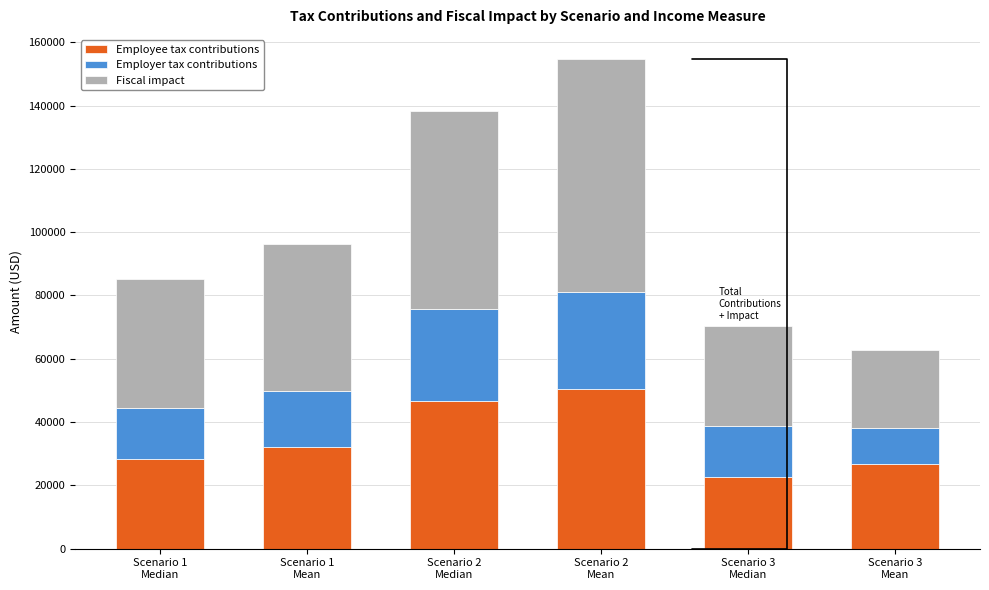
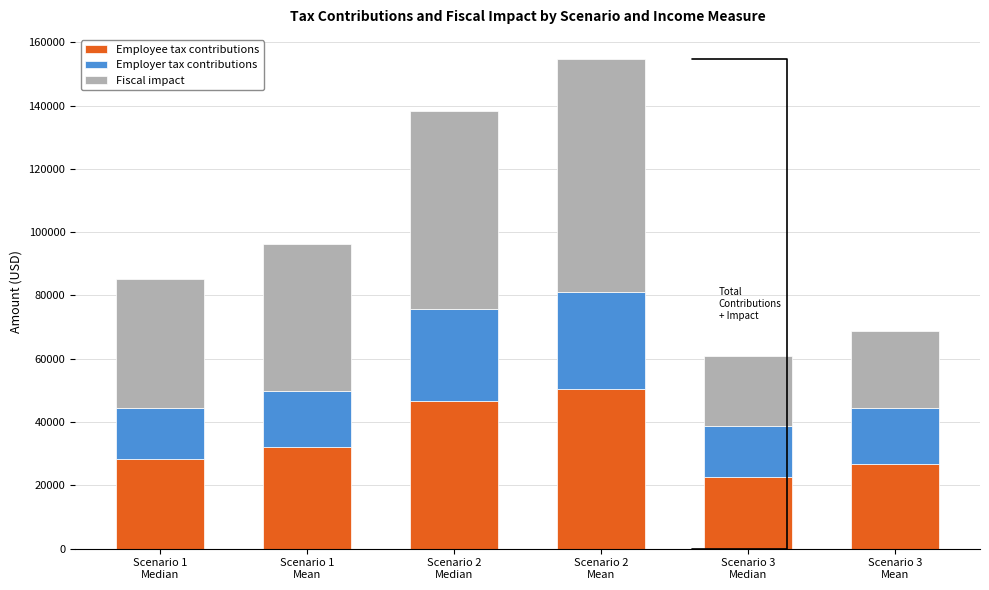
Fiscal impact, Scenario 3 Median: 31000 -> 22000
Employer tax contributions, Scenario 3 Mean: 12000 -> 18000
